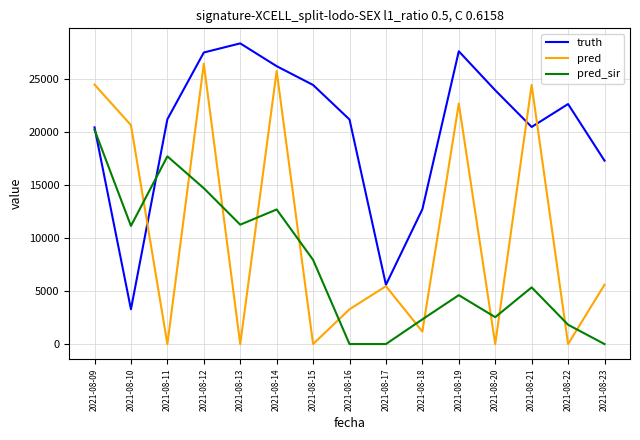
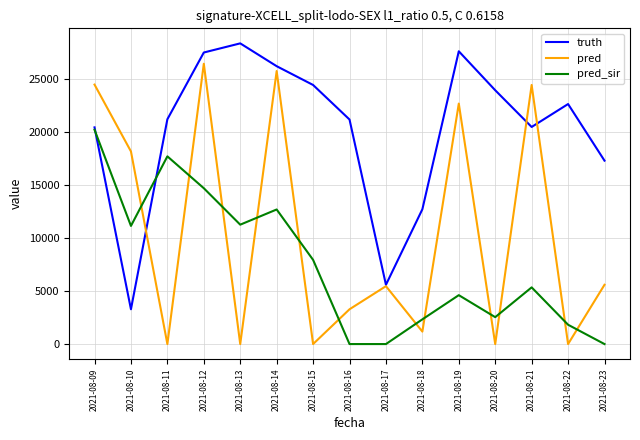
pred, 2021-08-10: 20700 -> 18200
